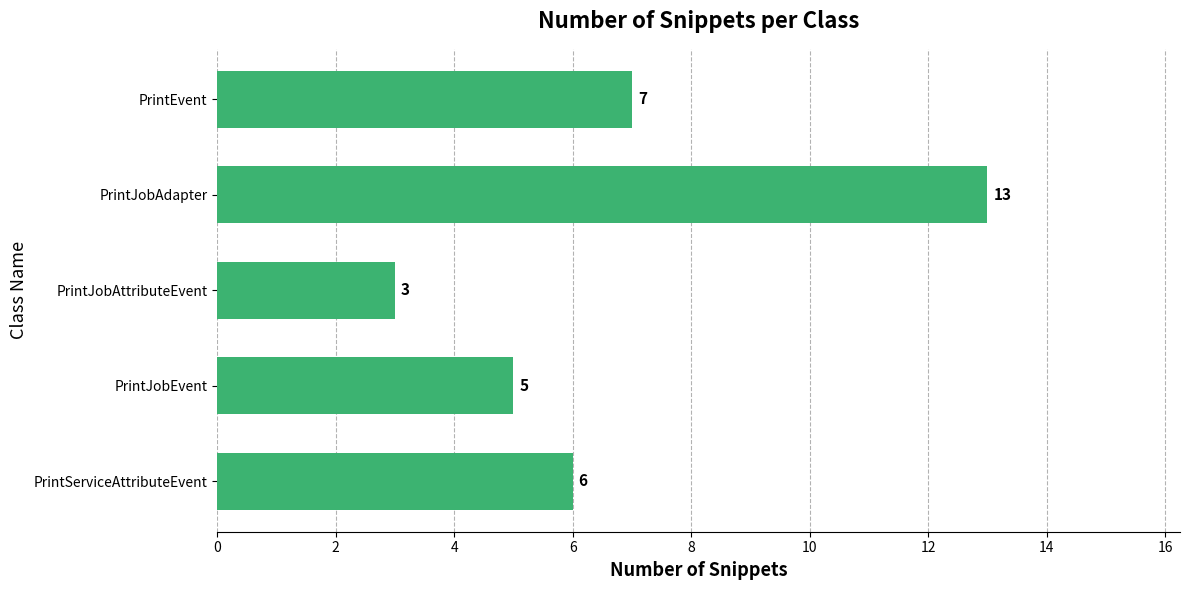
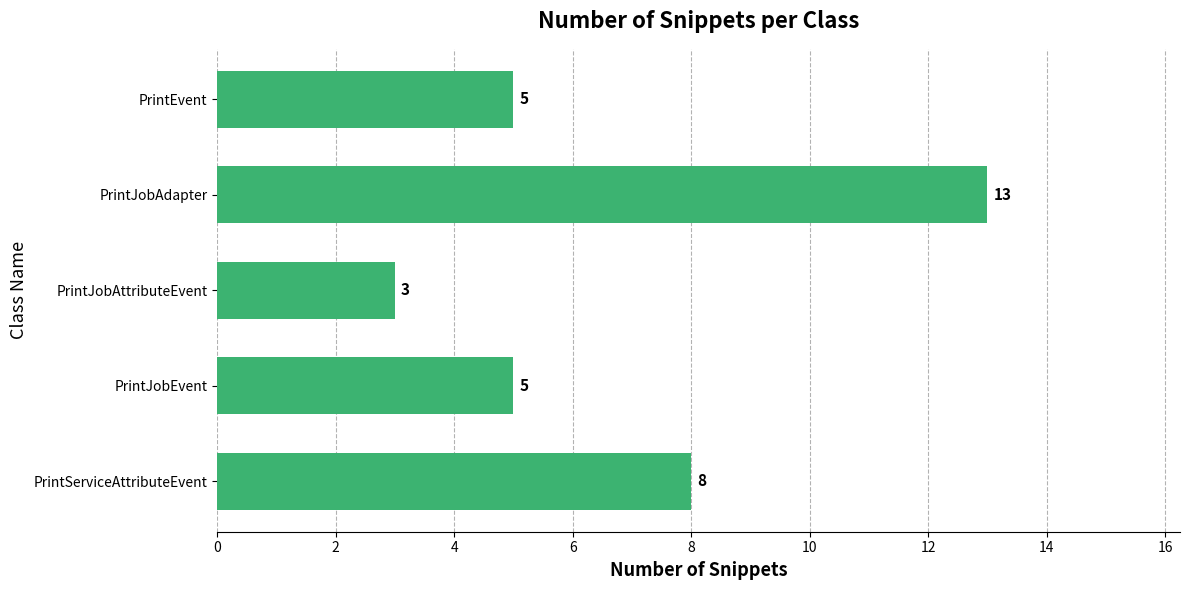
PrintEvent: 7 -> 5
PrintServiceAttributeEvent: 6 -> 8
